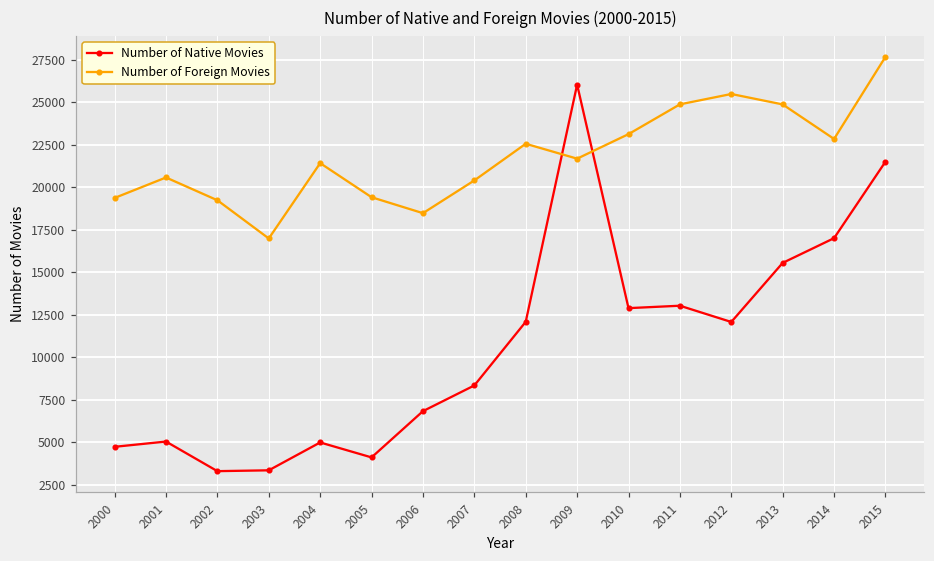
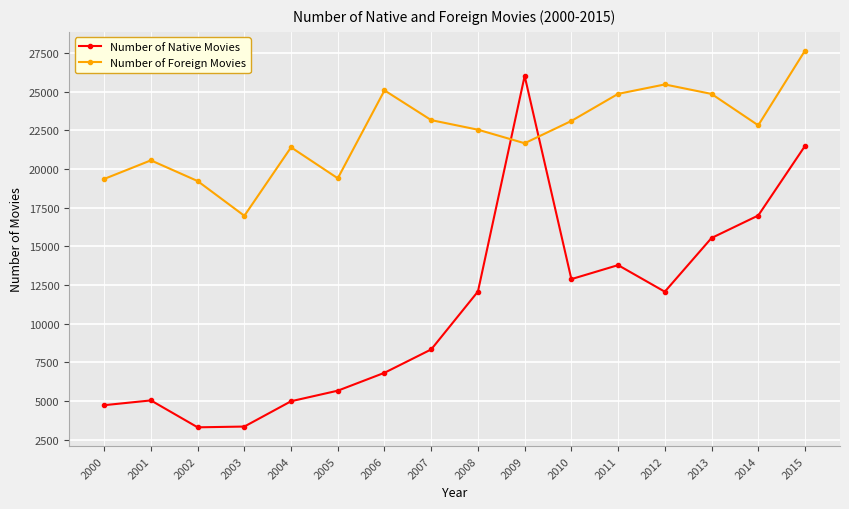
Number of Native Movies, 2005: 4100 -> 5700
Number of Foreign Movies, 2006: 18500 -> 25100
Number of Foreign Movies, 2007: 20400 -> 23200
Number of Native Movies, 2011: 13000 -> 13800
